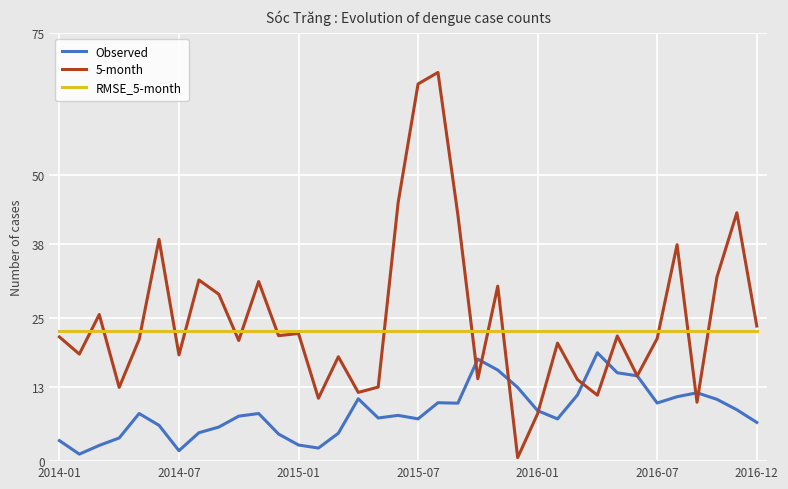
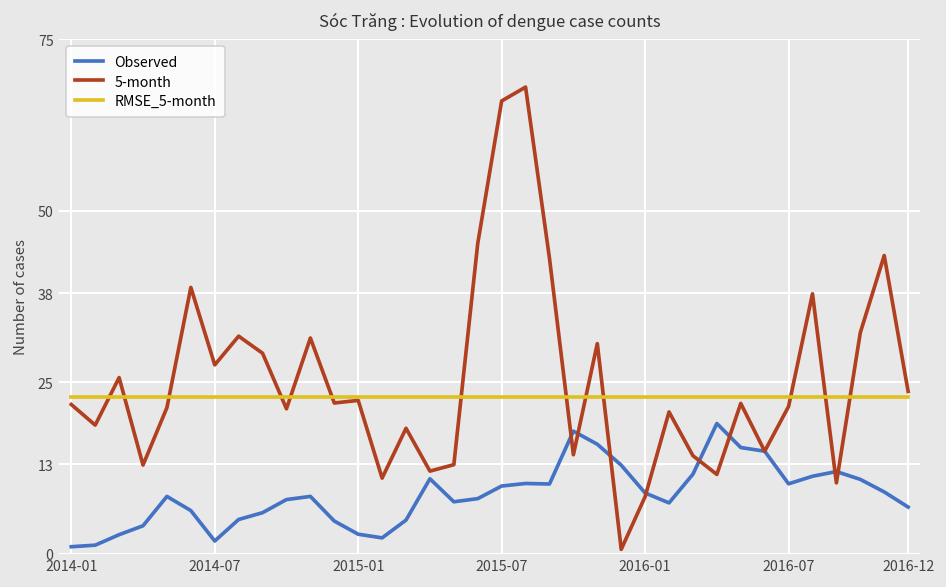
Observed, 2014-01: 4 -> 1
5-month, 2014-07: 19 -> 28
Observed, 2015-07: 7 -> 10
